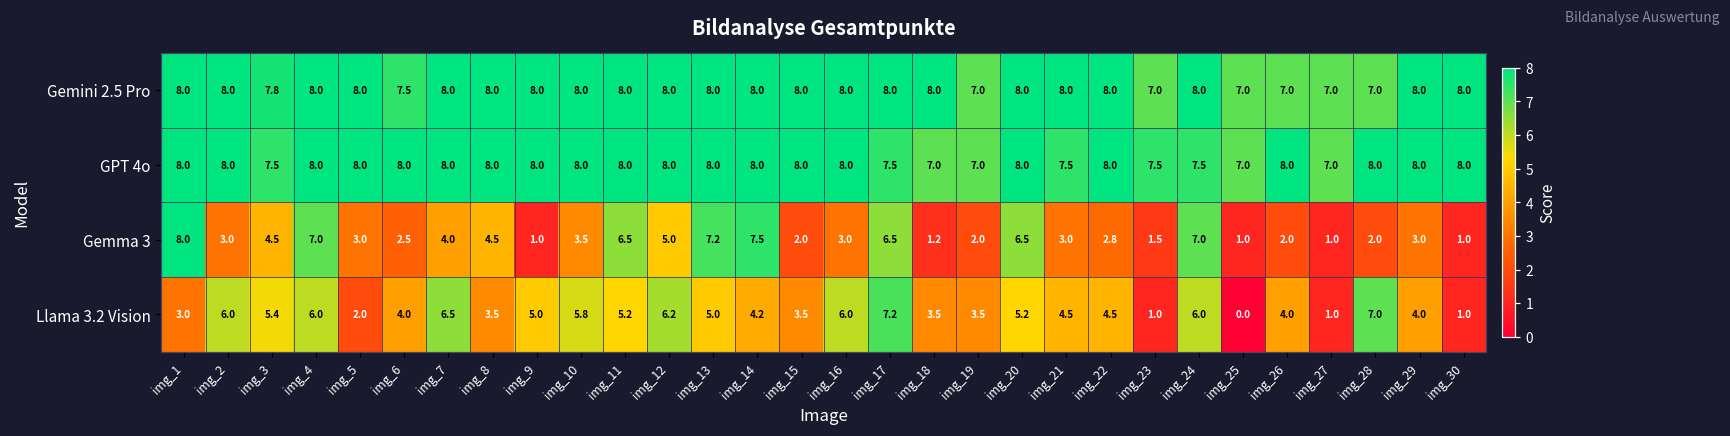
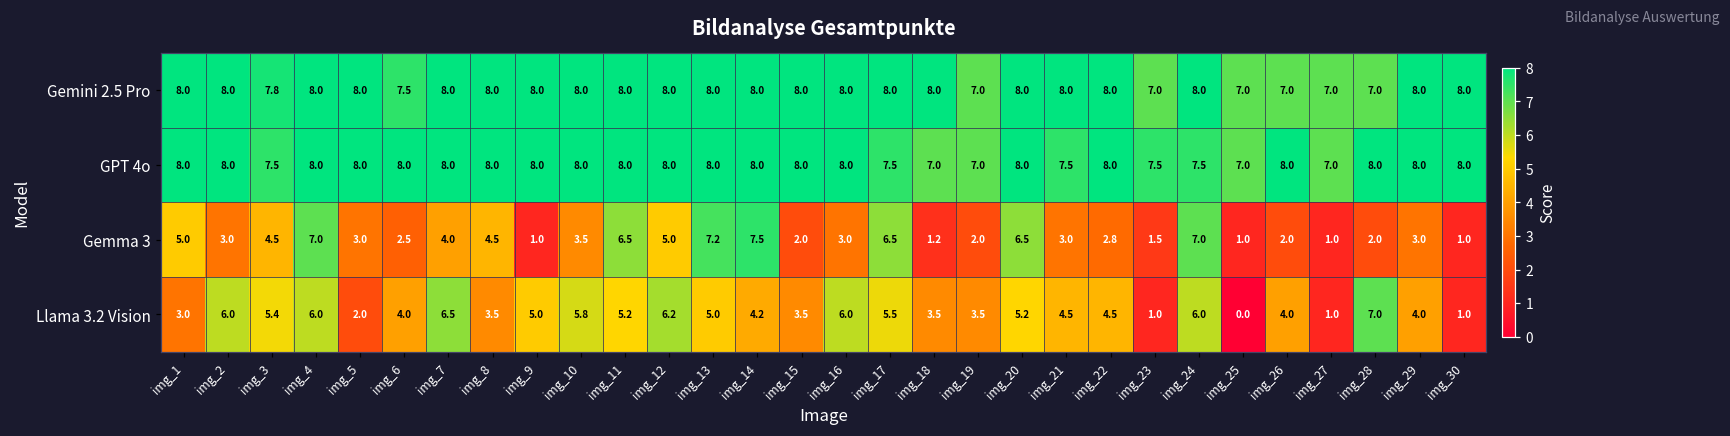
Gemma 3, img_1: 8.0 -> 5.0
Llama 3.2 Vision, img_17: 7.2 -> 5.5
